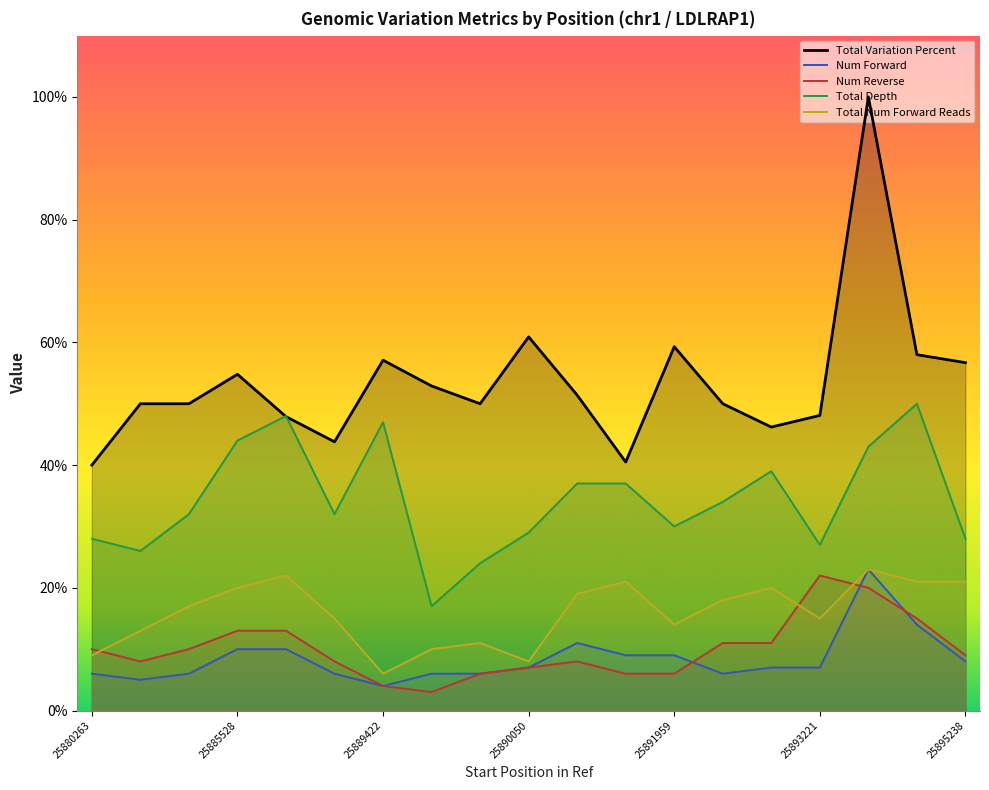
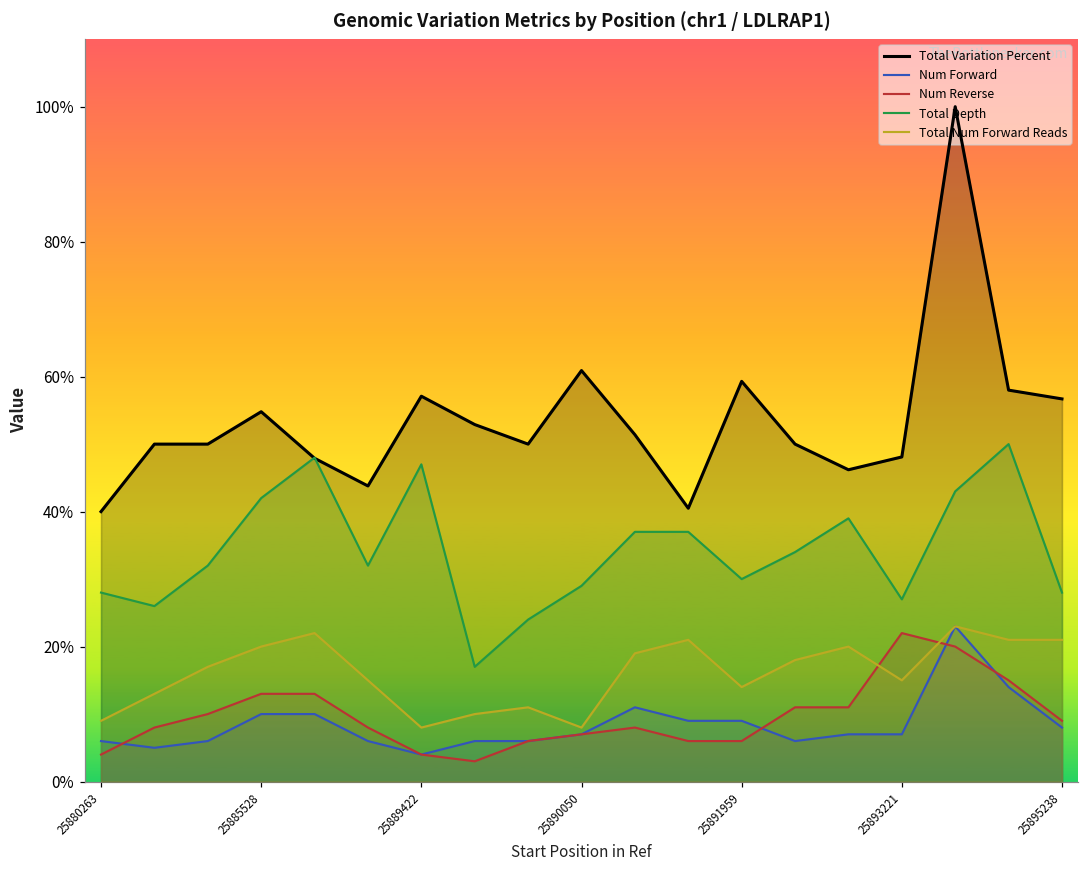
Num Reverse, 25880263: 10% -> 4%
Total Depth, 25885528: 44% -> 42%
Total Num Forward Reads, 25889422: 6% -> 8%
